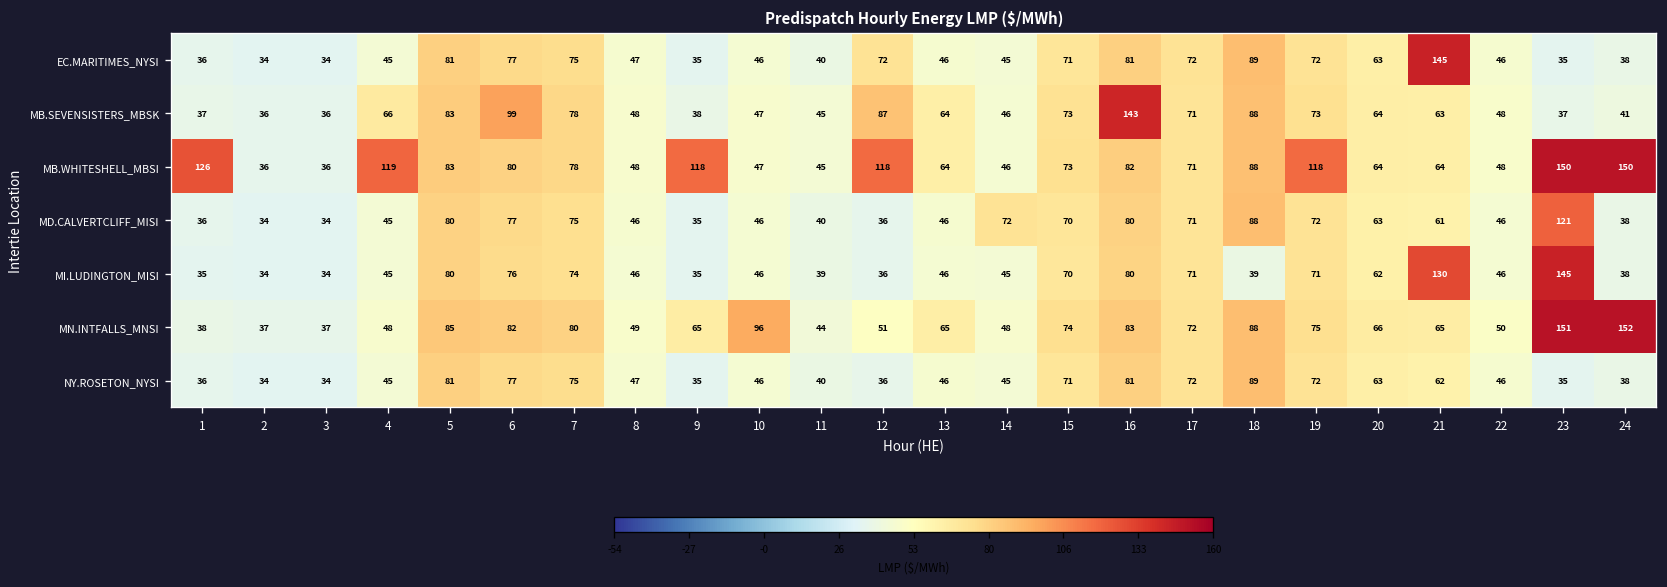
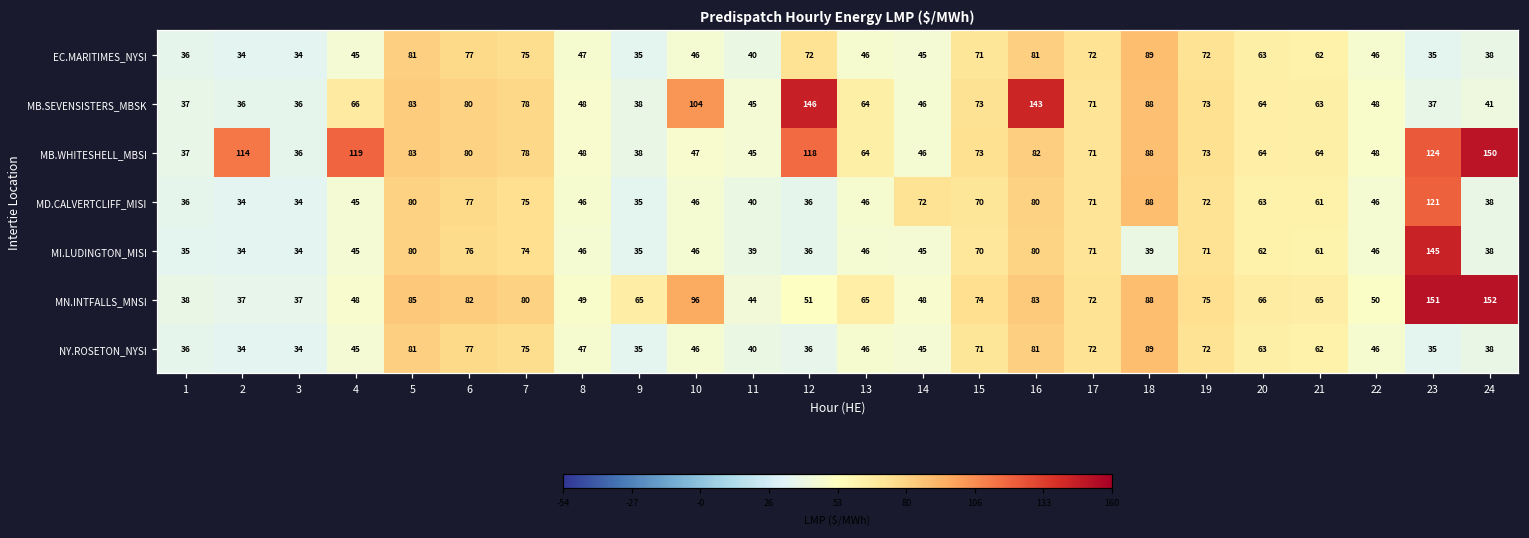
EC.MARITIMES_NYSI, 21: 145 -> 62
MB.SEVENSISTERS_MBSK, 6: 99 -> 80
MB.SEVENSISTERS_MBSK, 10: 47 -> 104
MB.SEVENSISTERS_MBSK, 12: 87 -> 146
MB.WHITESHELL_MBSI, 1: 126 -> 37
MB.WHITESHELL_MBSI, 2: 36 -> 114
MB.WHITESHELL_MBSI, 9: 118 -> 38
MB.WHITESHELL_MBSI, 19: 118 -> 73
MB.WHITESHELL_MBSI, 23: 150 -> 124
MI.LUDINGTON_MISI, 21: 130 -> 61
